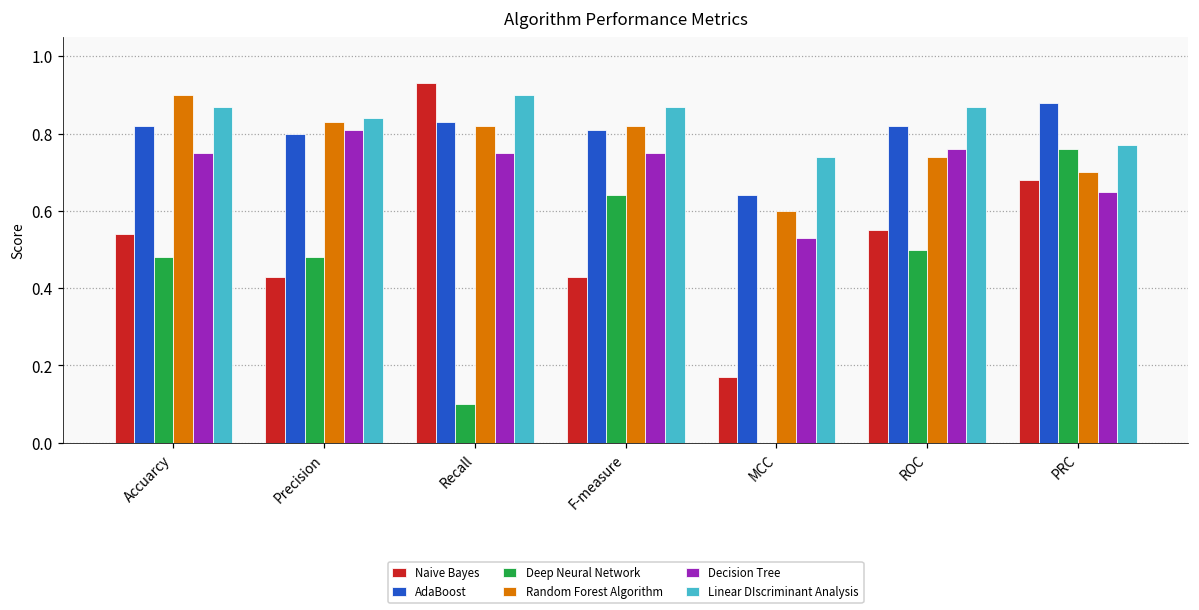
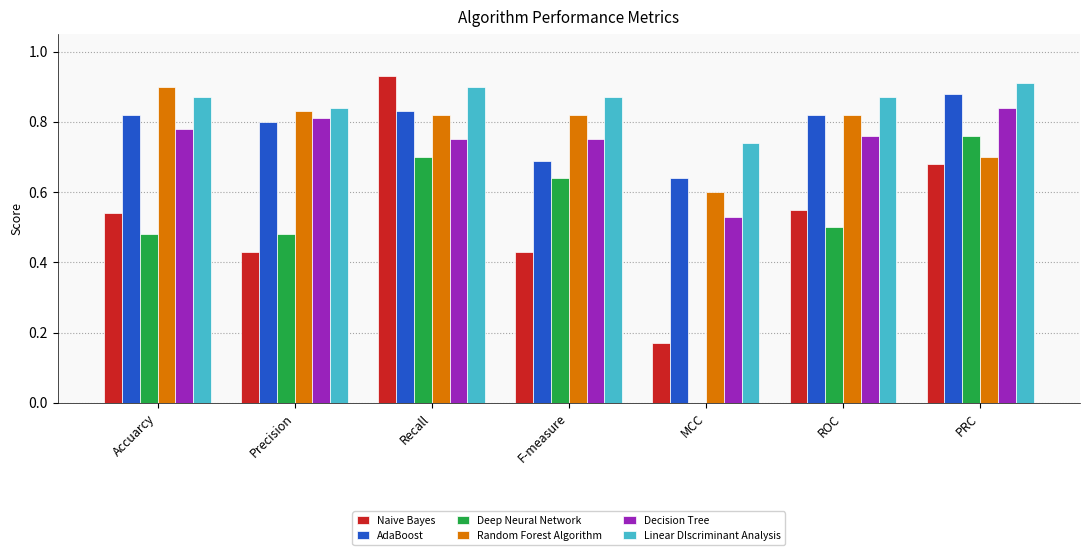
Decision Tree, Accuarcy: 0.75 -> 0.78
Deep Neural Network, Recall: 0.1 -> 0.7
AdaBoost, F-measure: 0.81 -> 0.69
Random Forest Algorithm, ROC: 0.74 -> 0.82
Decision Tree, PRC: 0.65 -> 0.84
Linear DIscriminant Analysis, PRC: 0.77 -> 0.91
